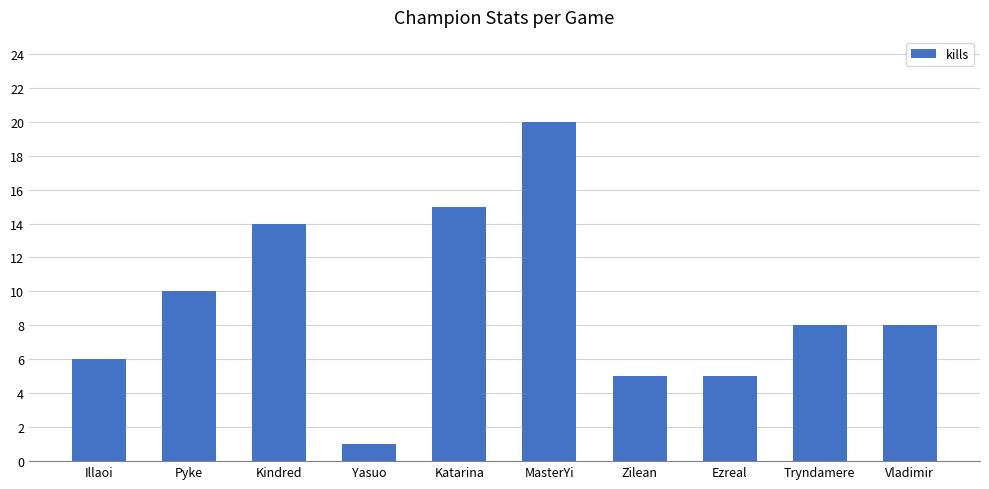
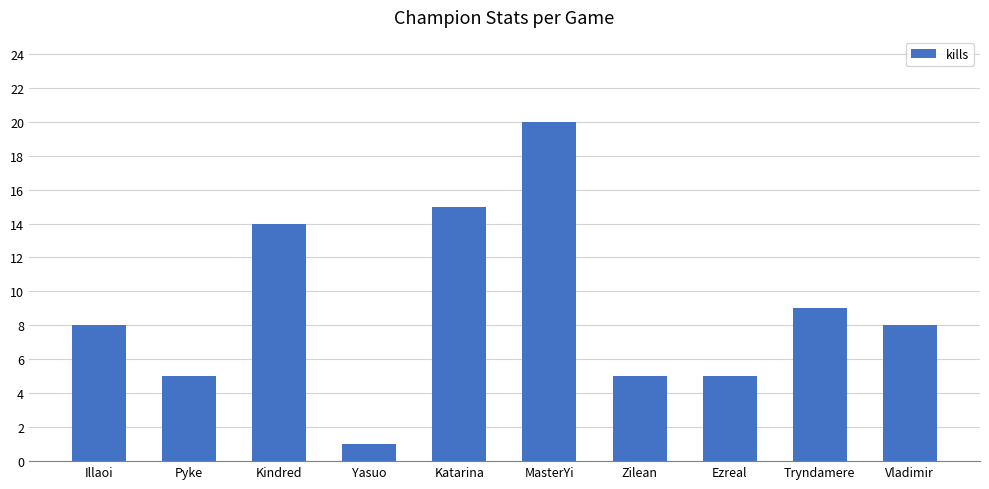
Illaoi: 6 -> 8
Pyke: 10 -> 5
Tryndamere: 8 -> 9
